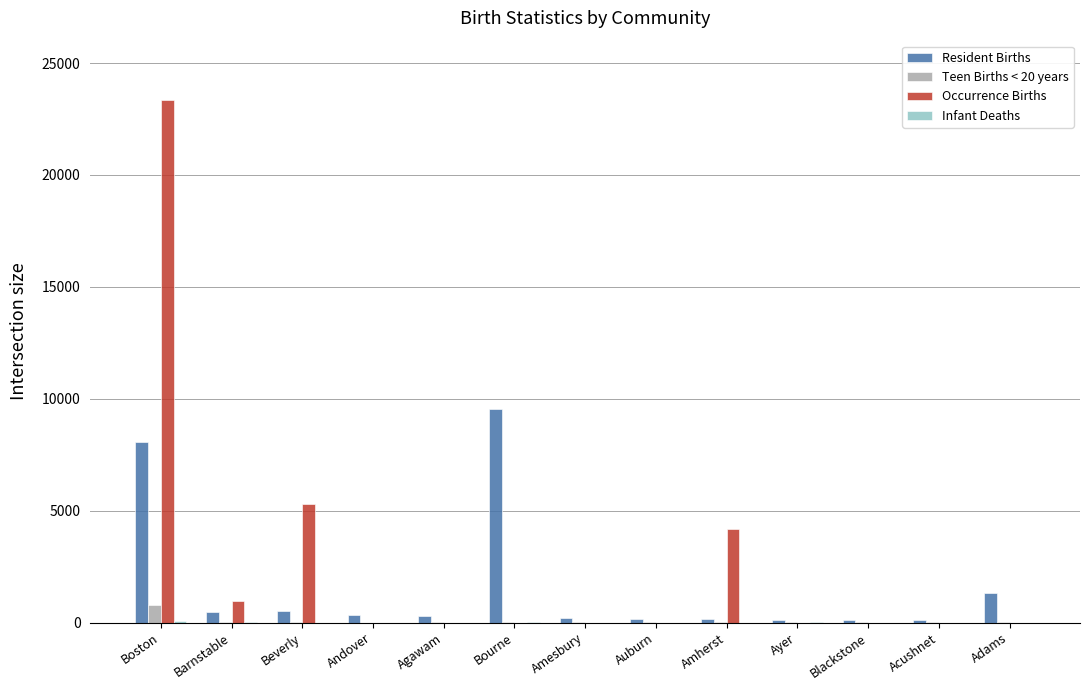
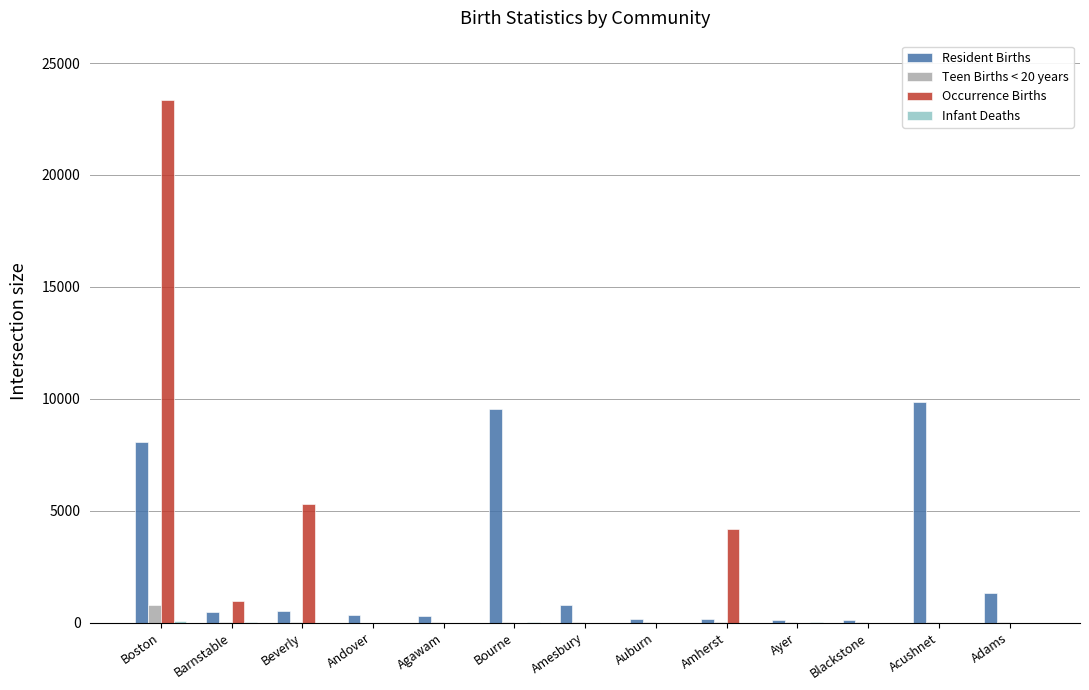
Resident Births, Amesbury: 200 -> 800
Resident Births, Acushnet: 100 -> 9800
